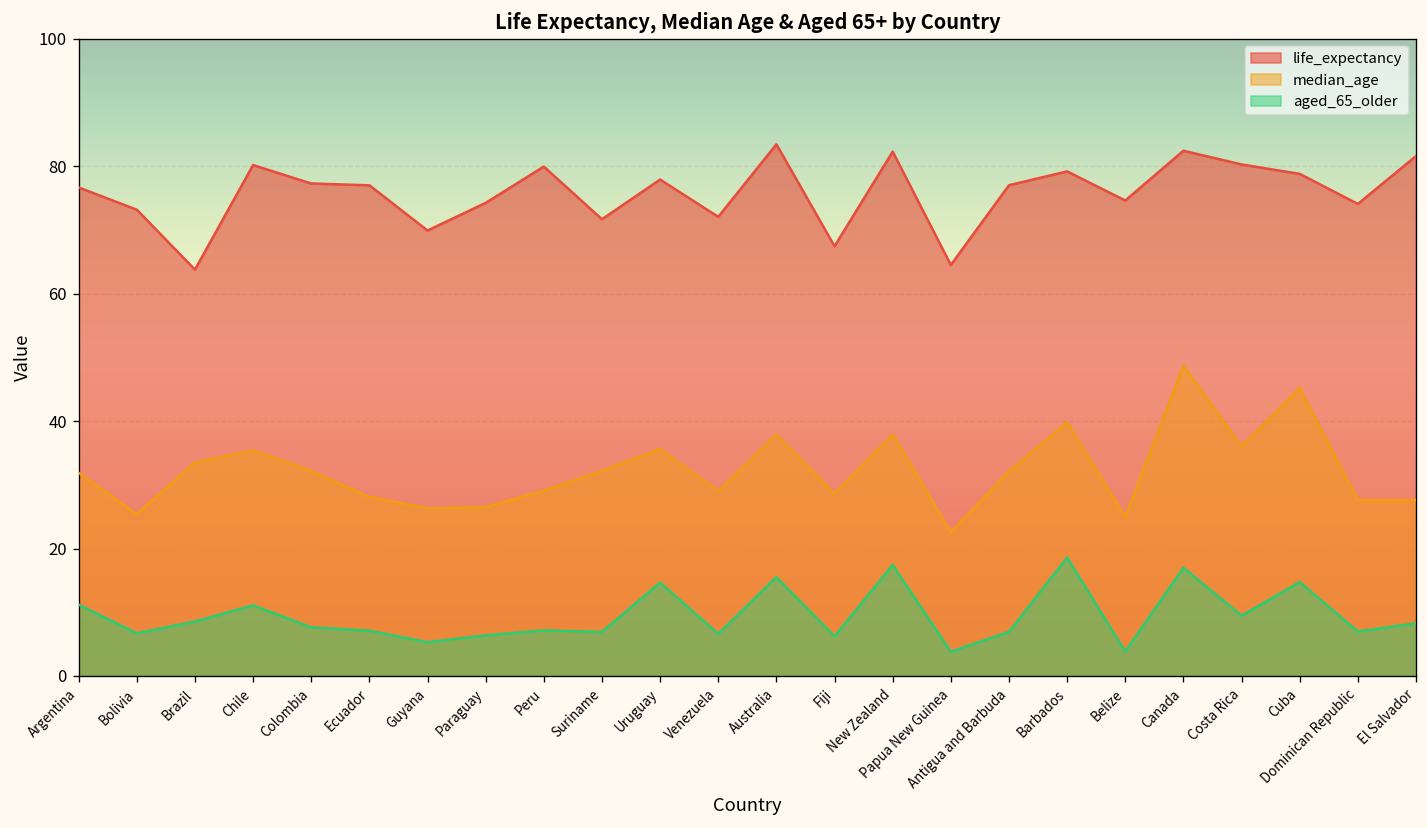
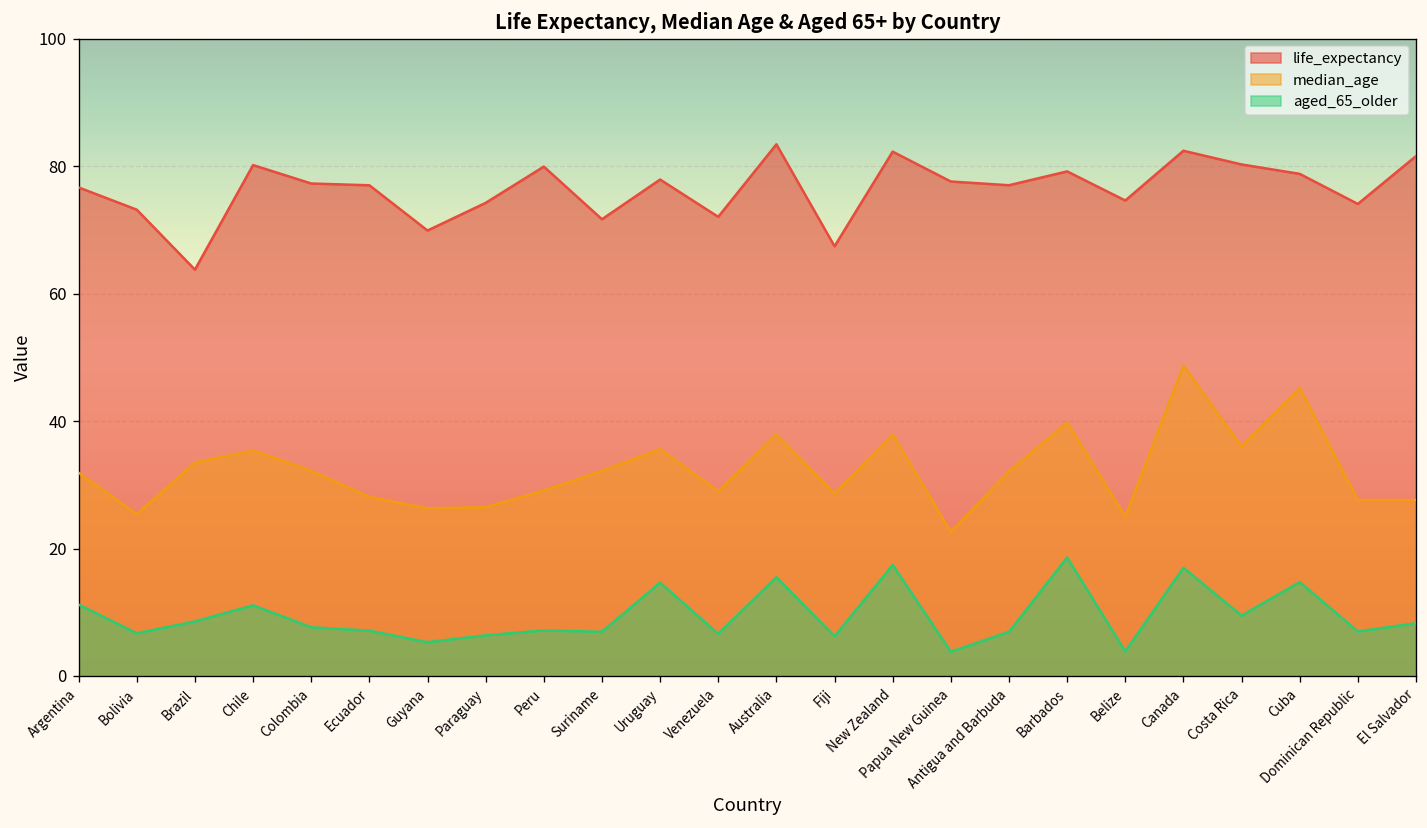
life_expectancy, Papua New Guinea: 65 -> 78
